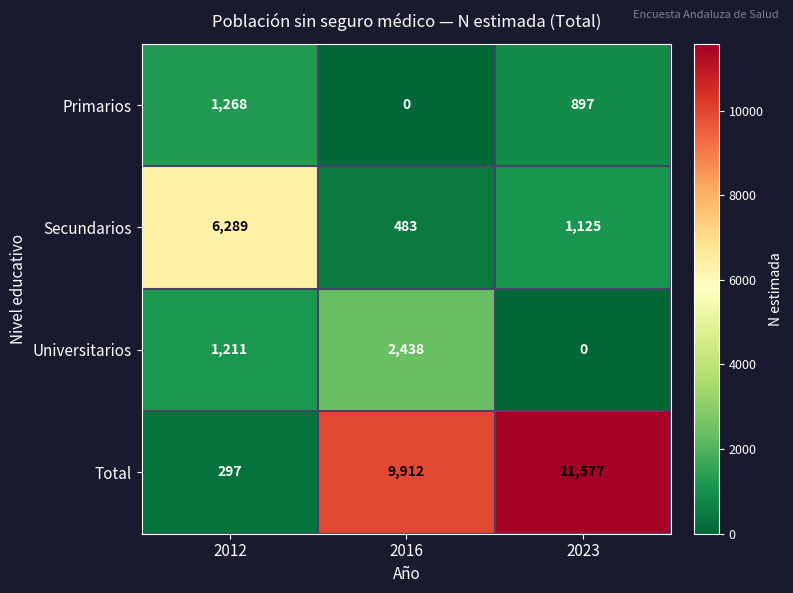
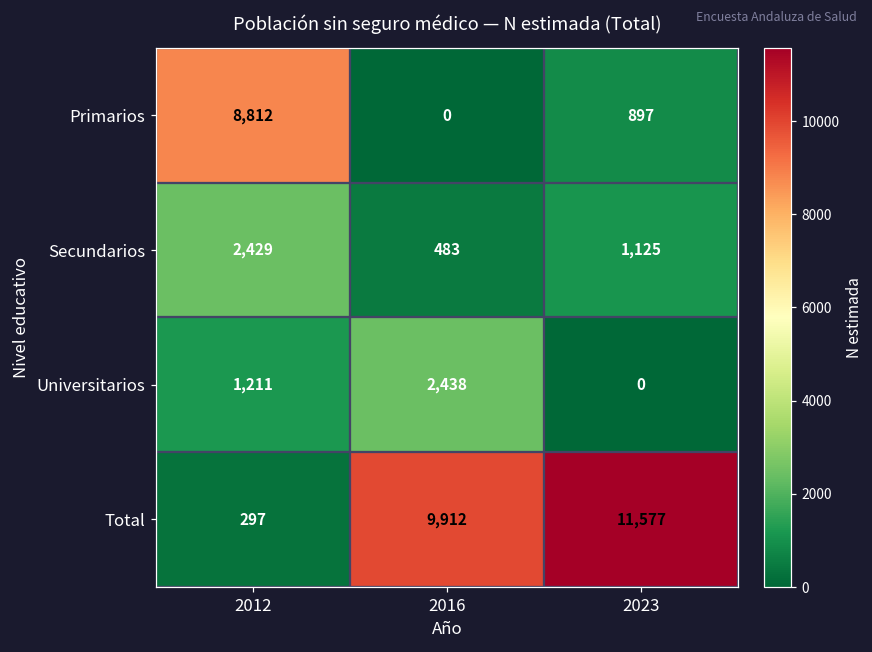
Primarios, 2012: 1,268 -> 8,812
Secundarios, 2012: 6,289 -> 2,429
